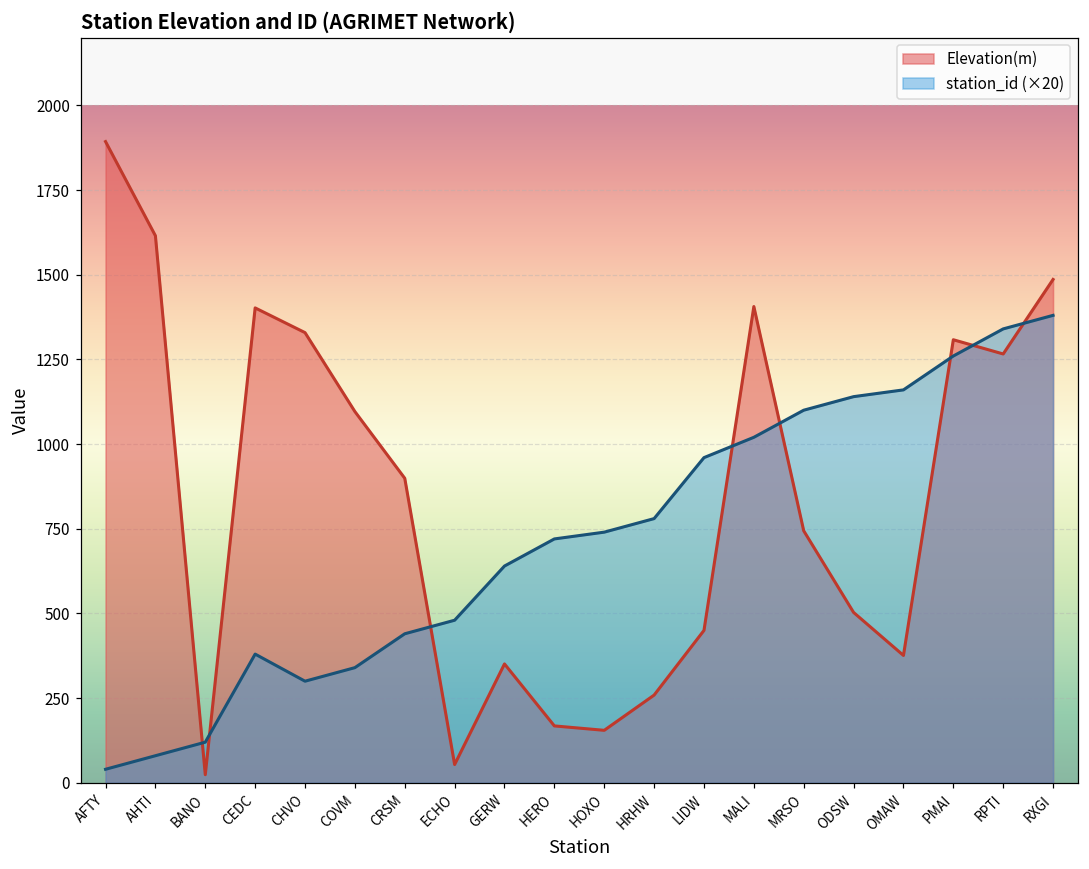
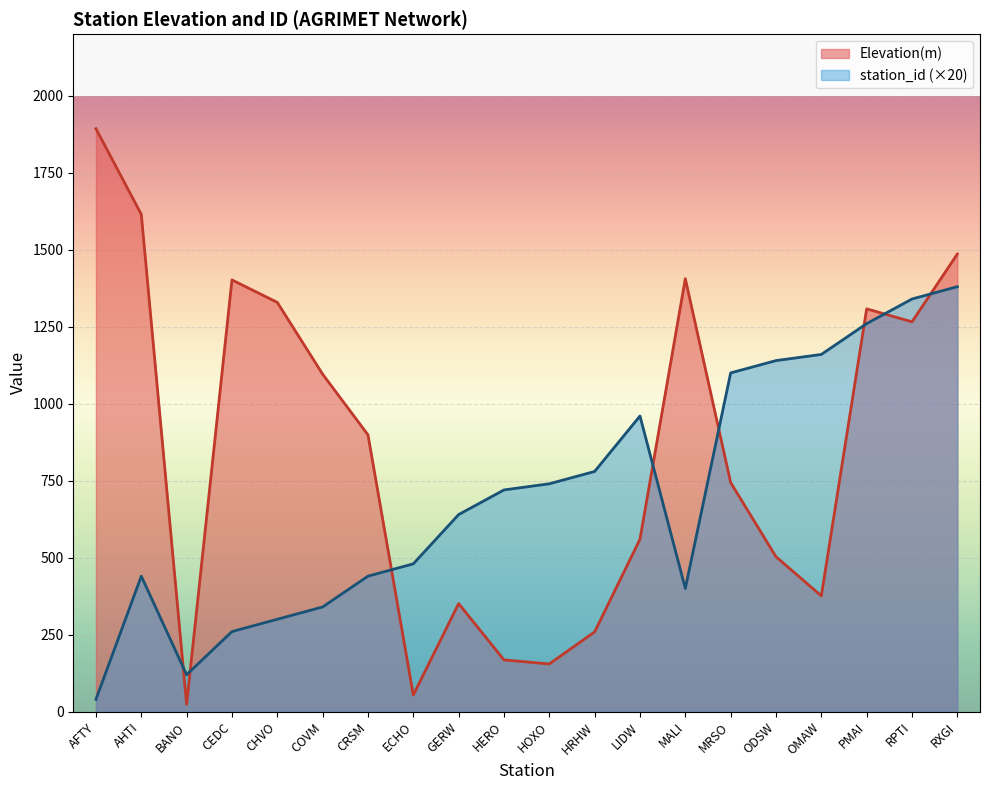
station_id (×20), AHTI: 80 -> 440
station_id (×20), CEDC: 380 -> 260
Elevation(m), LIDW: 450 -> 560
station_id (×20), MALI: 1020 -> 400
